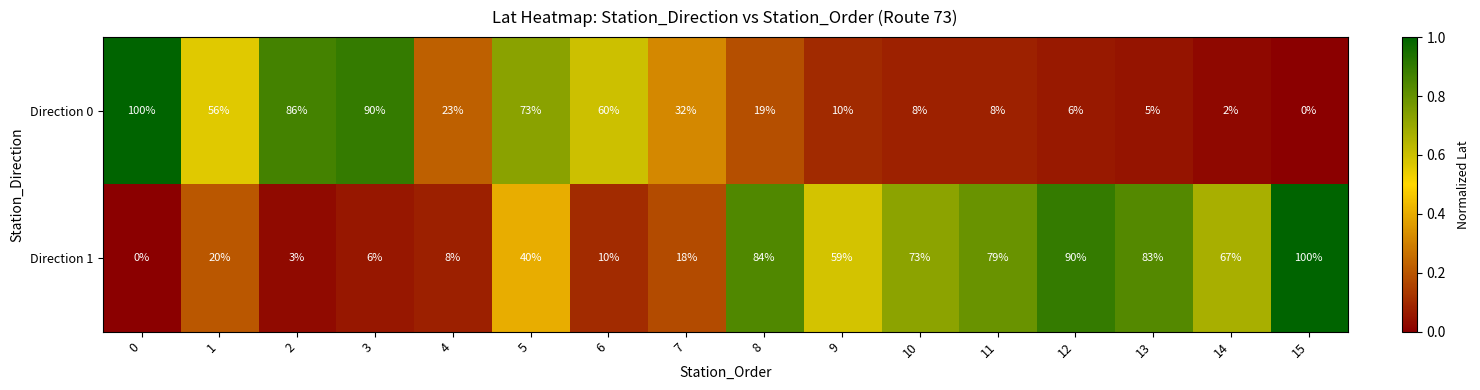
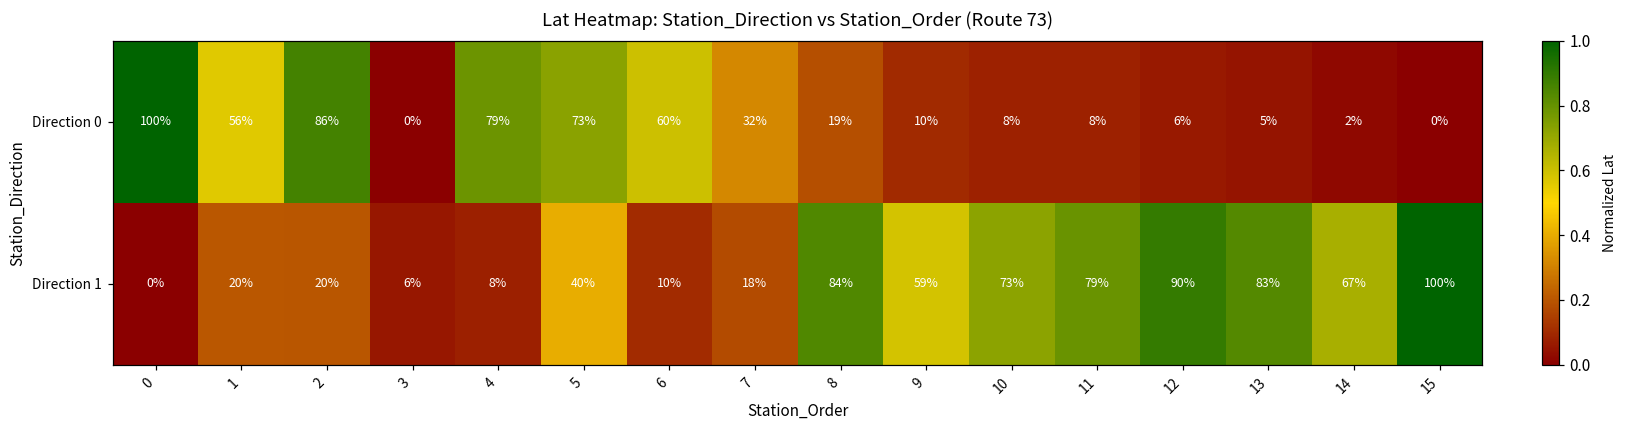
Direction 0, 3: 90% -> 0%
Direction 0, 4: 23% -> 79%
Direction 1, 2: 3% -> 20%
